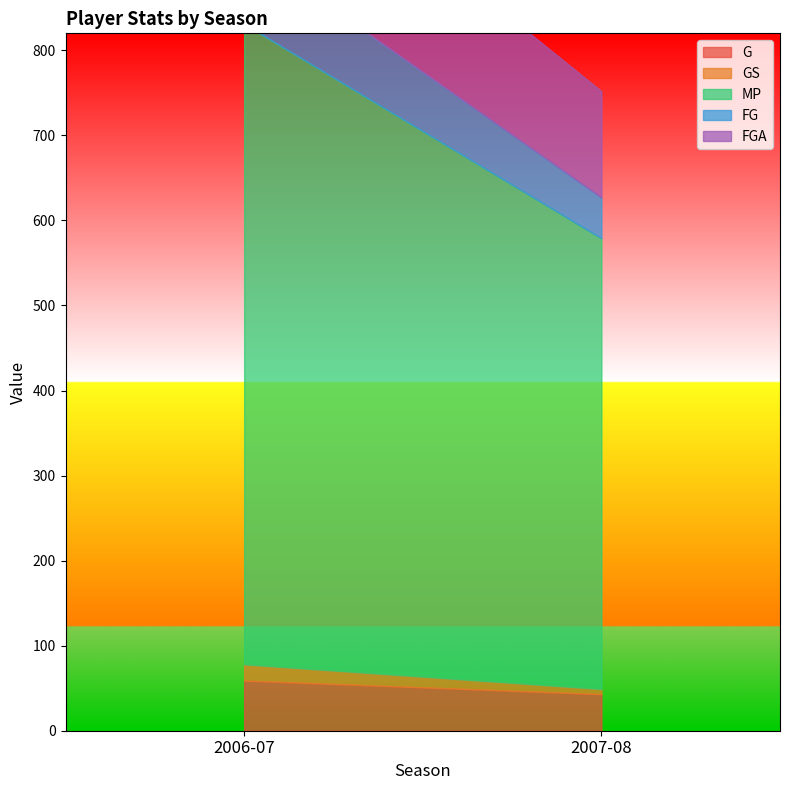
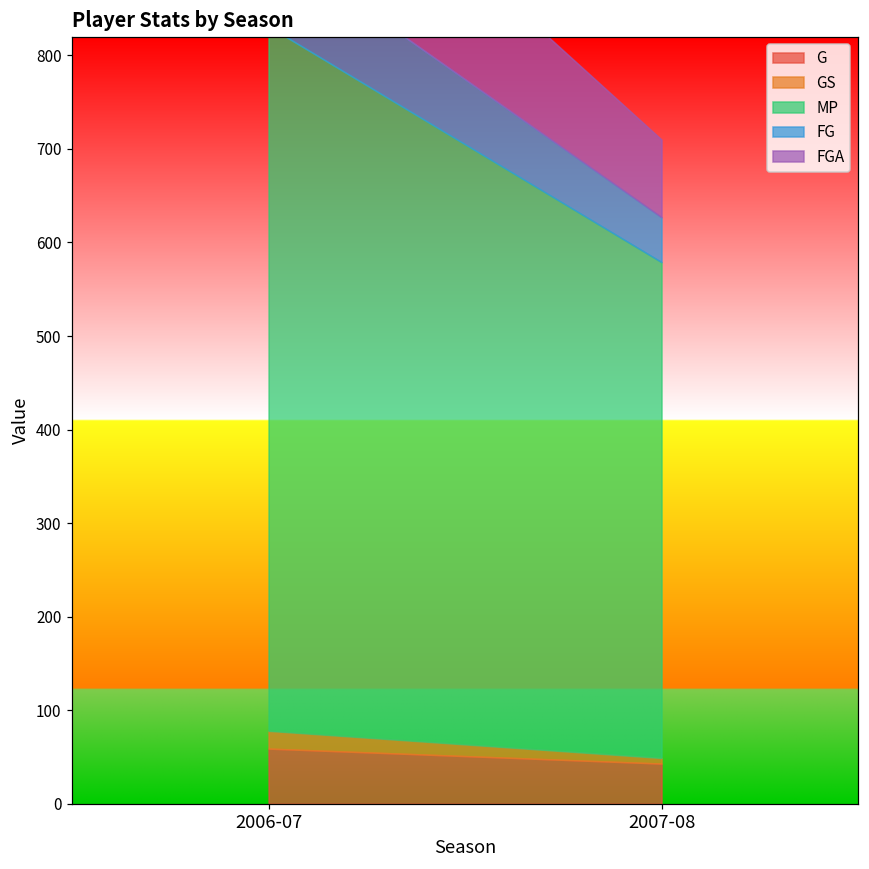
FGA, 2007-08: 130 -> 80
